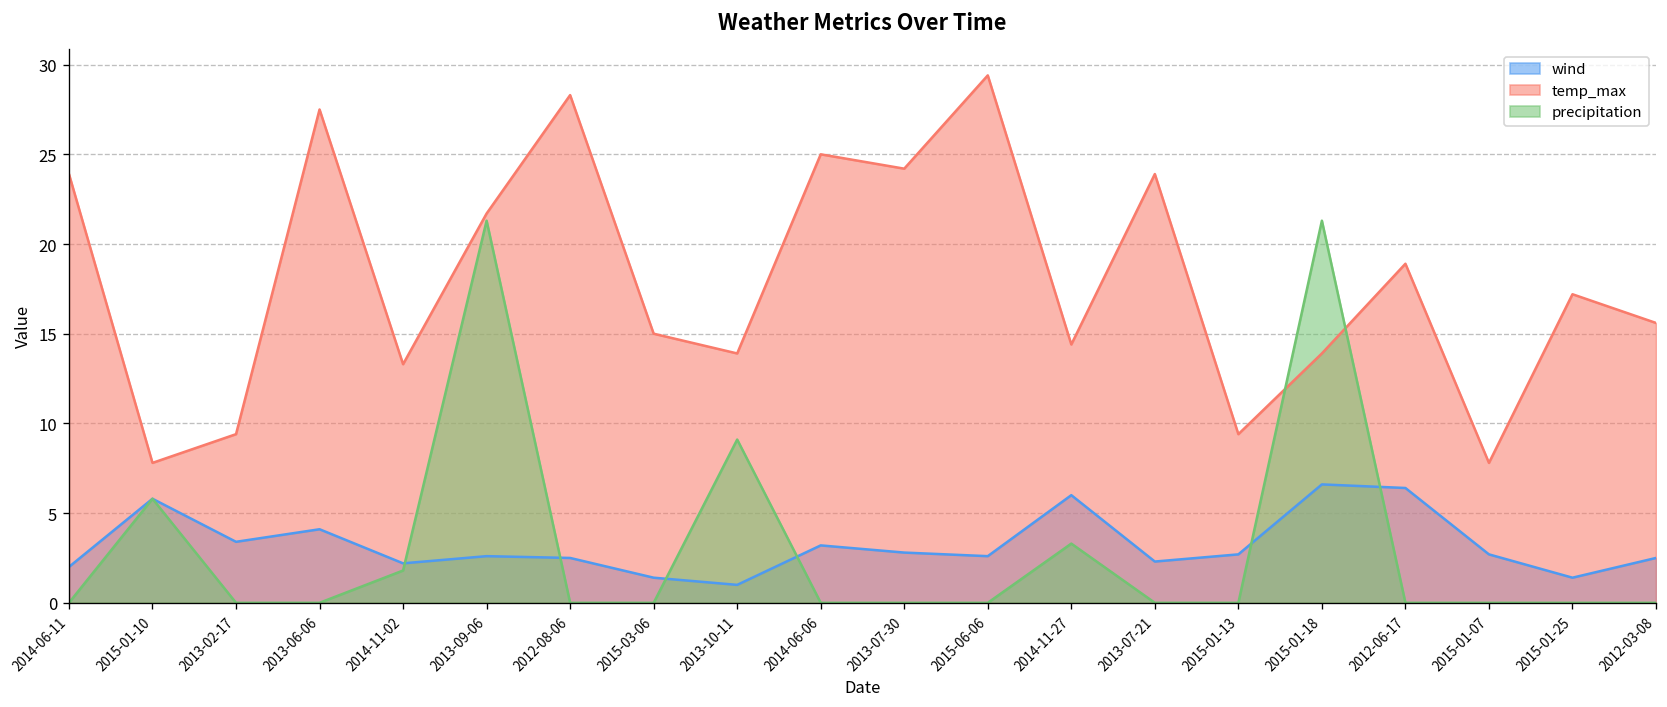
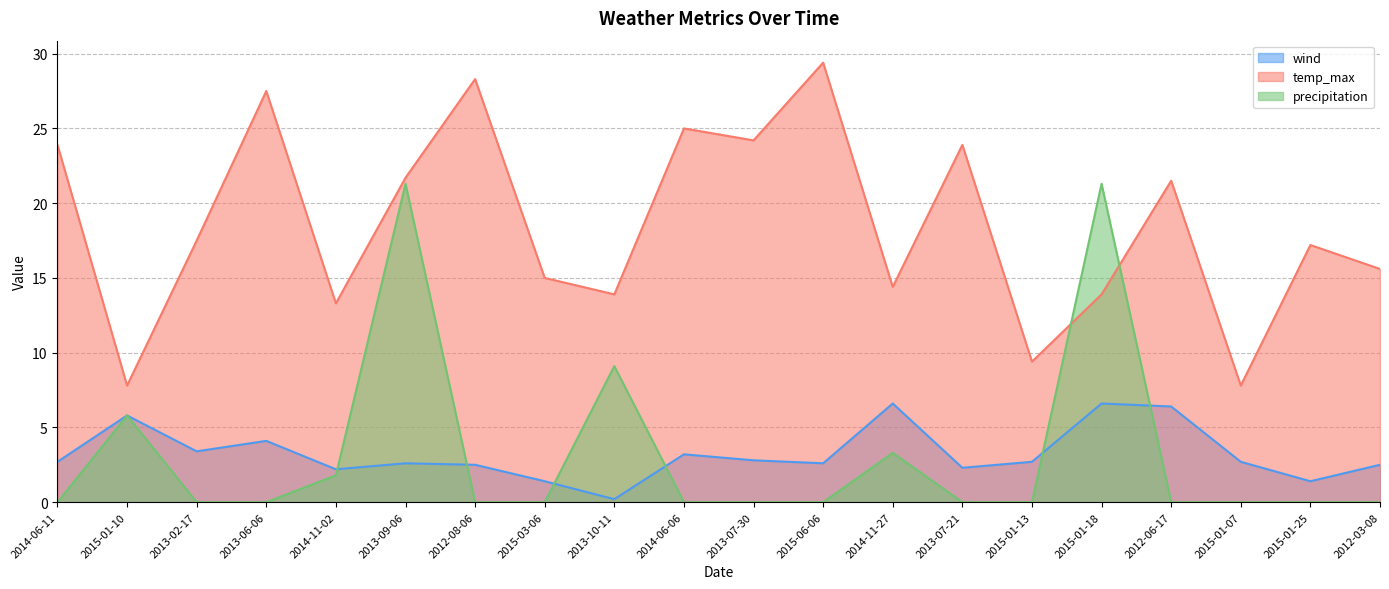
wind, 2014-06-11: 2.0 -> 2.7
temp_max, 2013-02-17: 9.4 -> 17.5
wind, 2013-10-11: 1.0 -> 0.2
wind, 2014-11-27: 6.0 -> 6.6
temp_max, 2012-06-17: 18.9 -> 21.5
